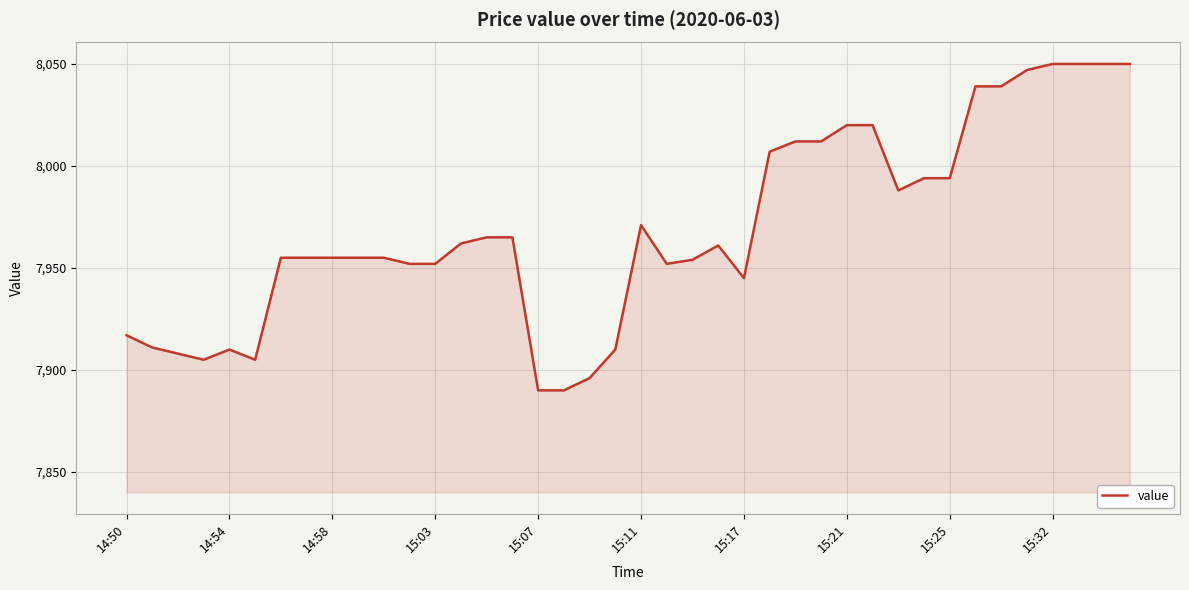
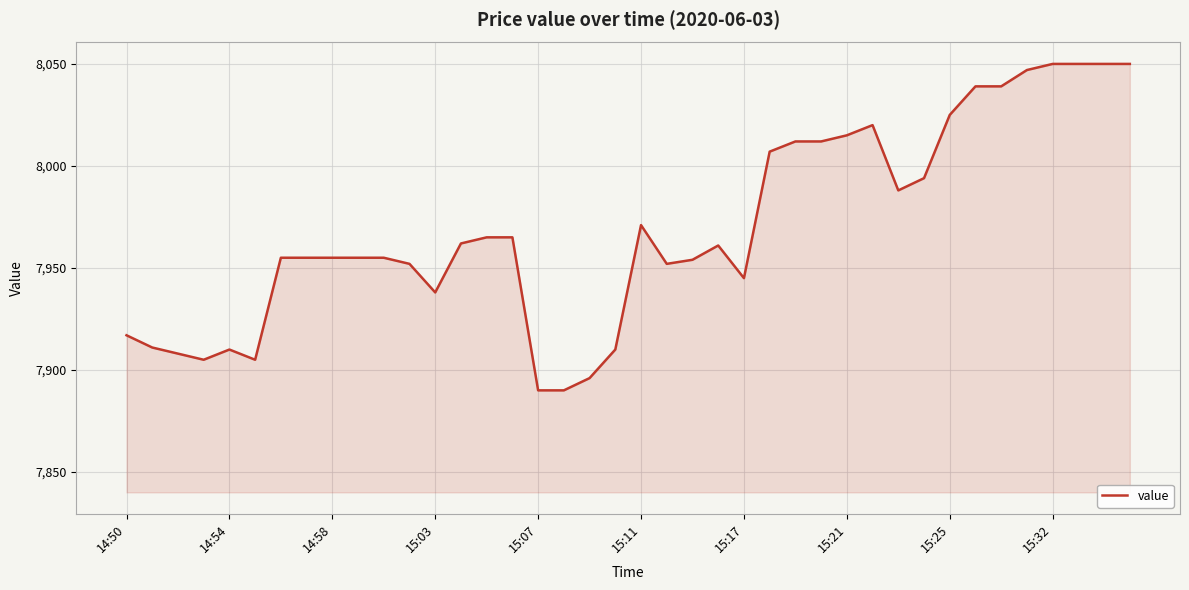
15:03: 7,952 -> 7,938
15:21: 8,020 -> 8,015
15:25: 7,994 -> 8,025
